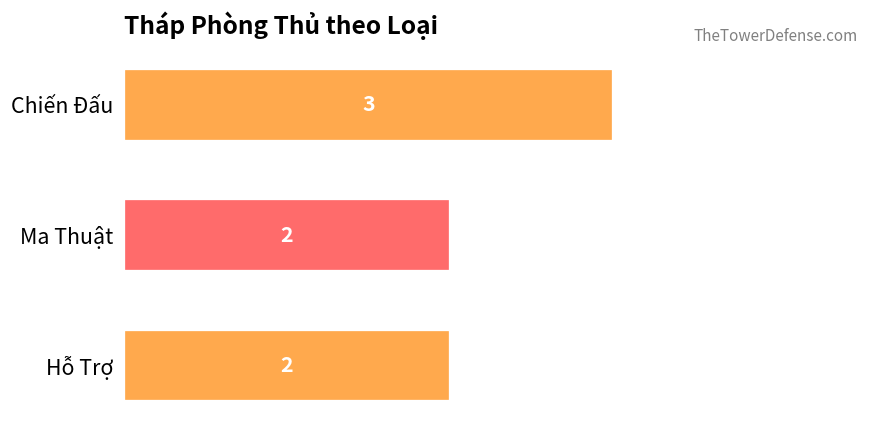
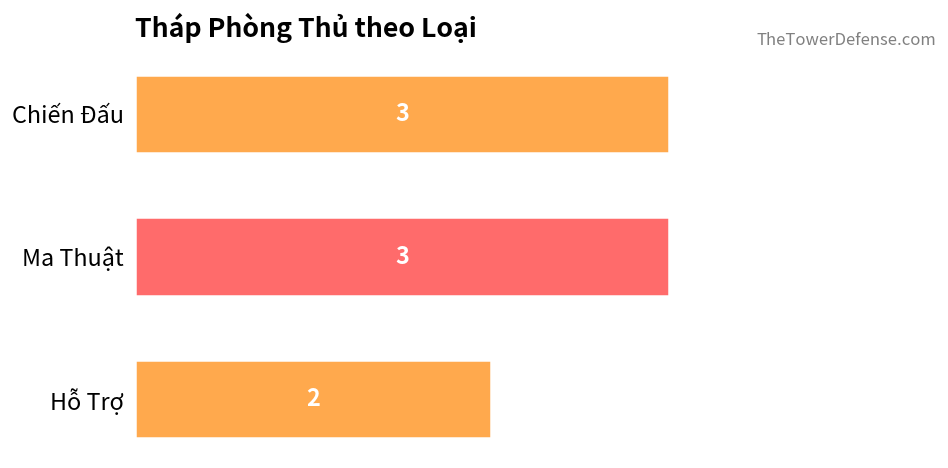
Ma Thuật: 2 -> 3
